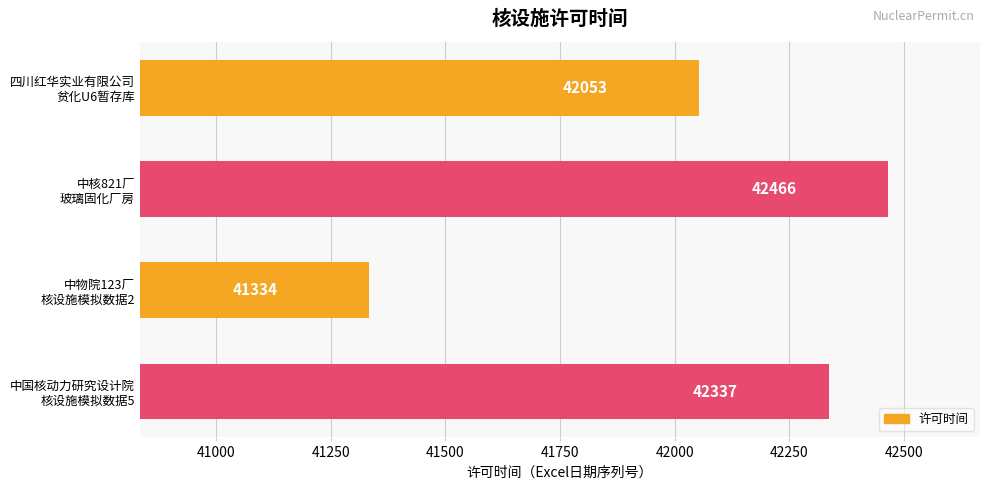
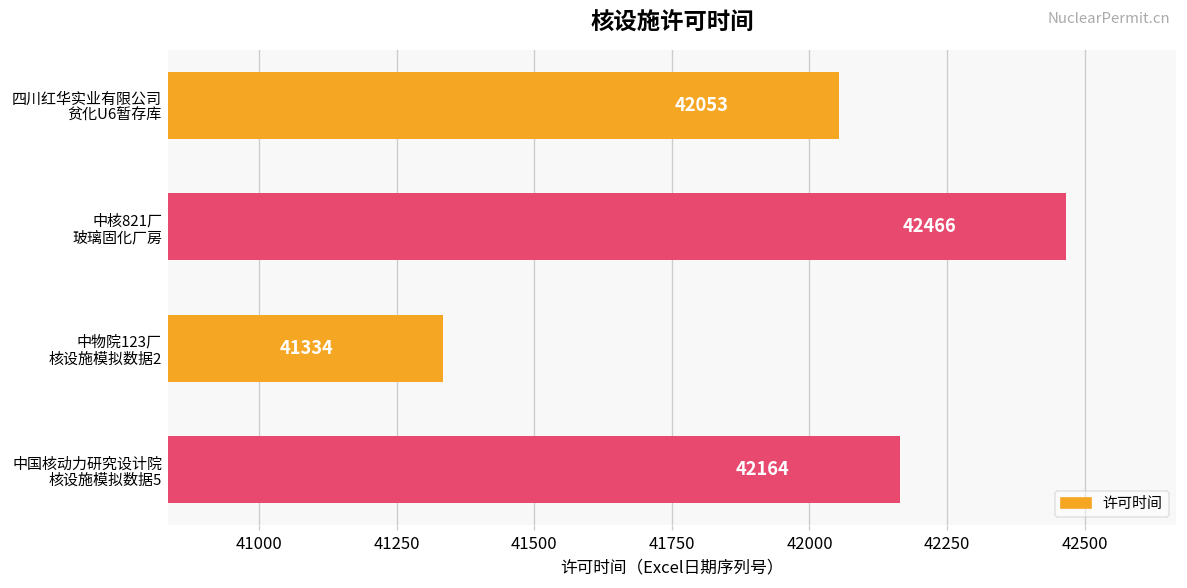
中国核动力研究设计院 核设施模拟数据5: 42337 -> 42164
